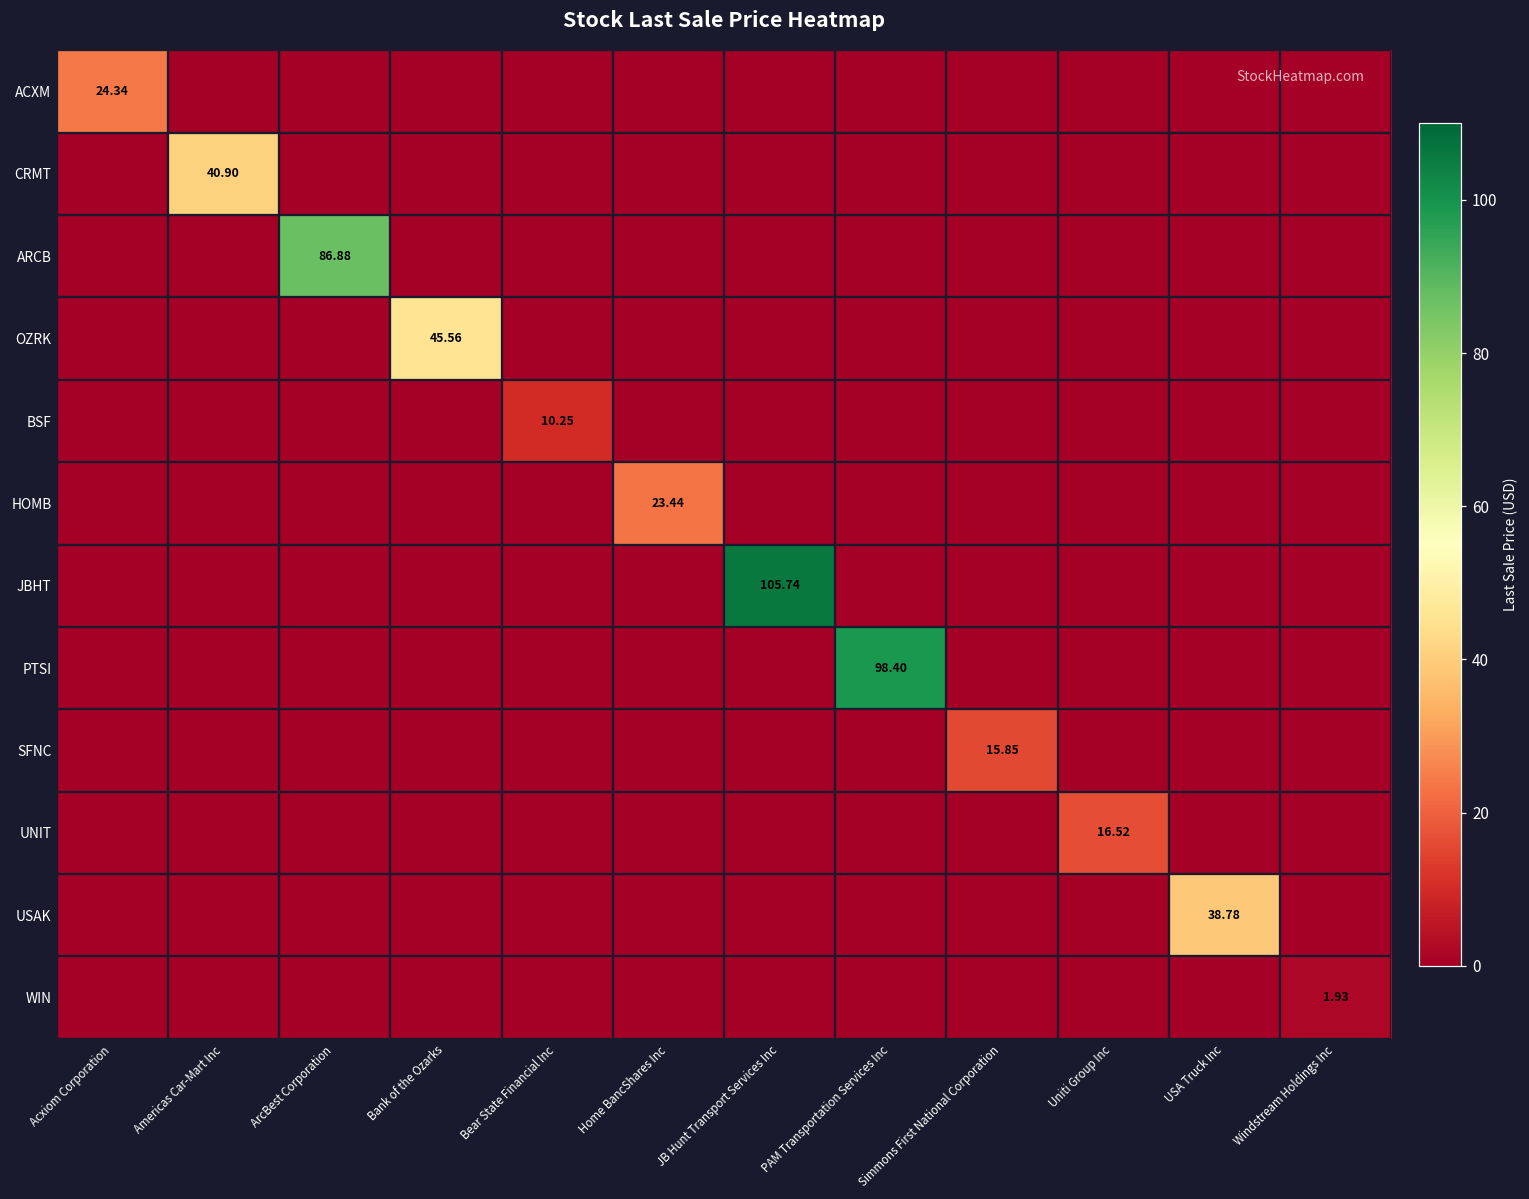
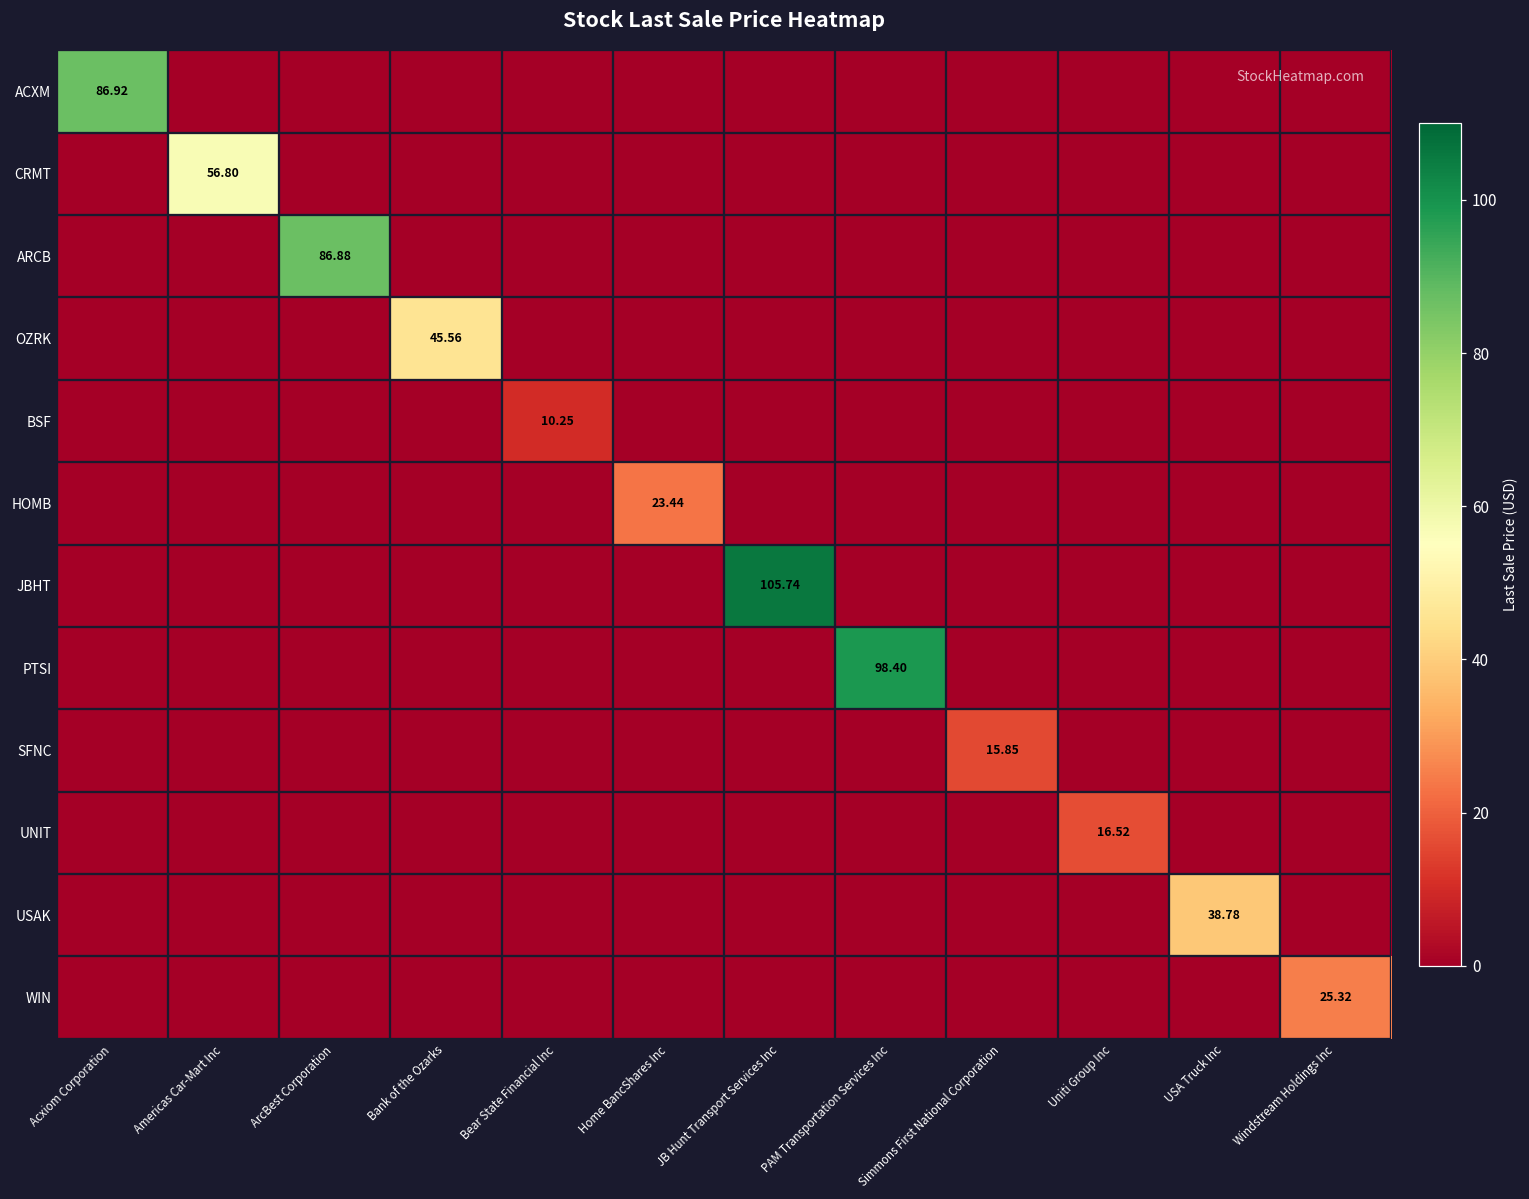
ACXM, Acxiom Corporation: 24.34 -> 86.92
CRMT, Americas Car-Mart Inc: 40.90 -> 56.80
WIN, Windstream Holdings Inc: 1.93 -> 25.32
